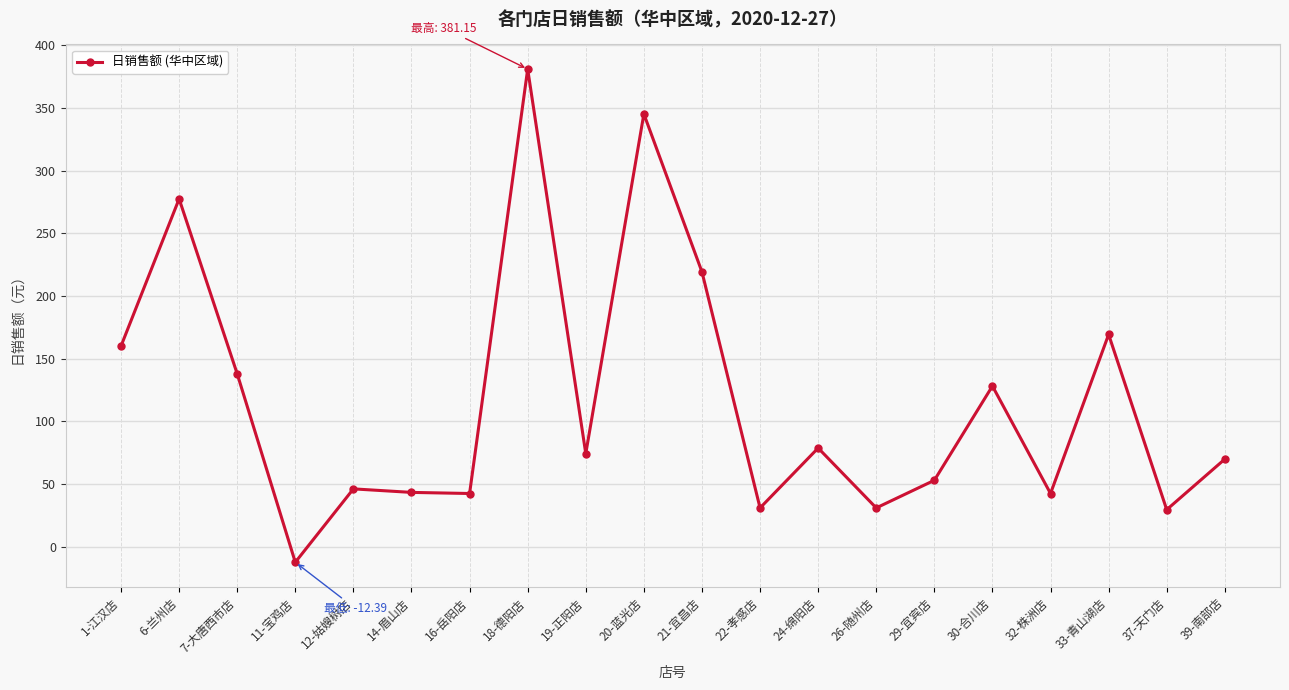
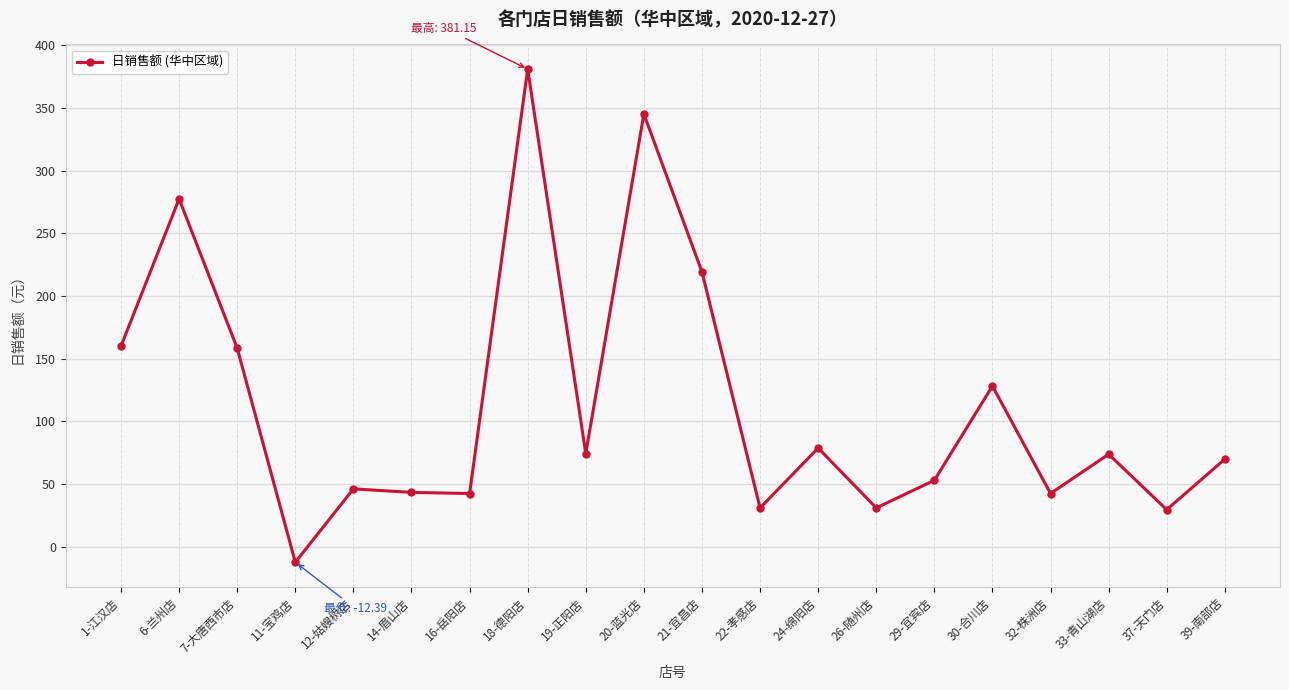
7-大唐西市店: 138 -> 158
33-青山湖店: 169 -> 74
